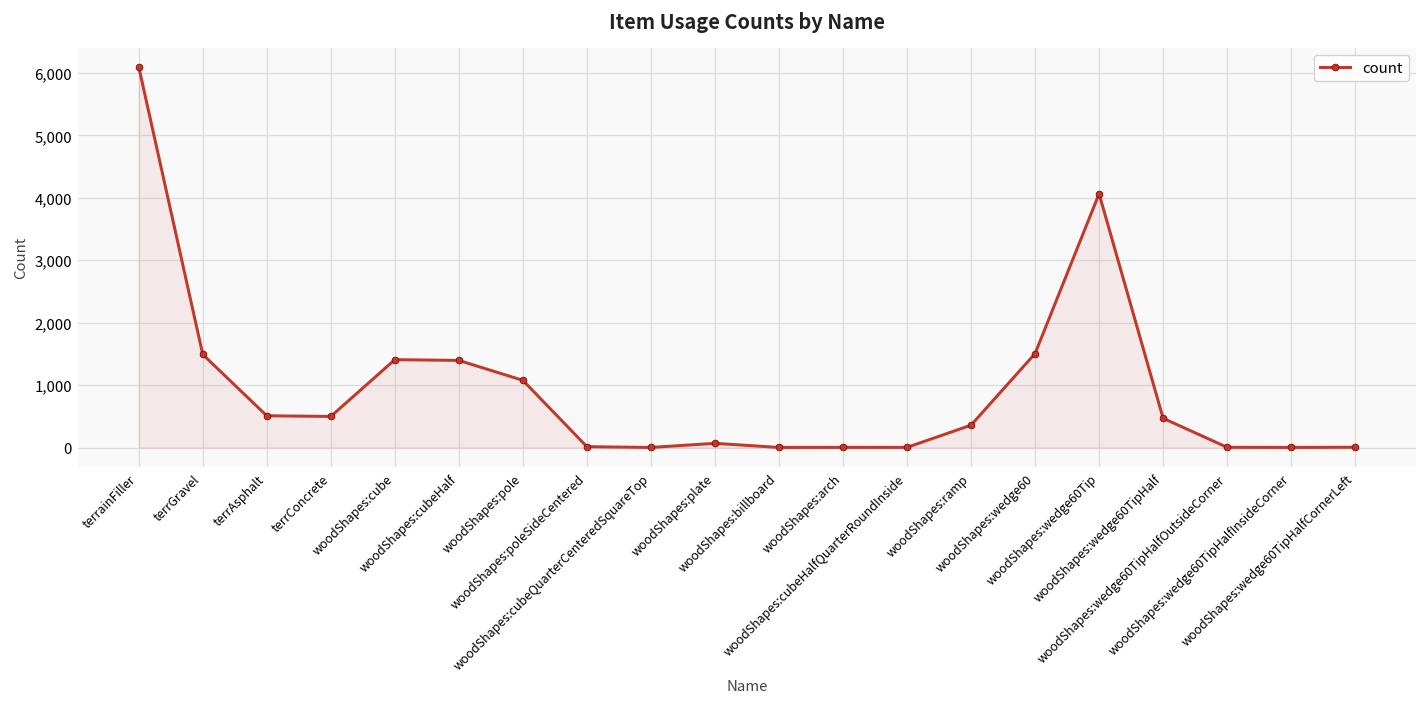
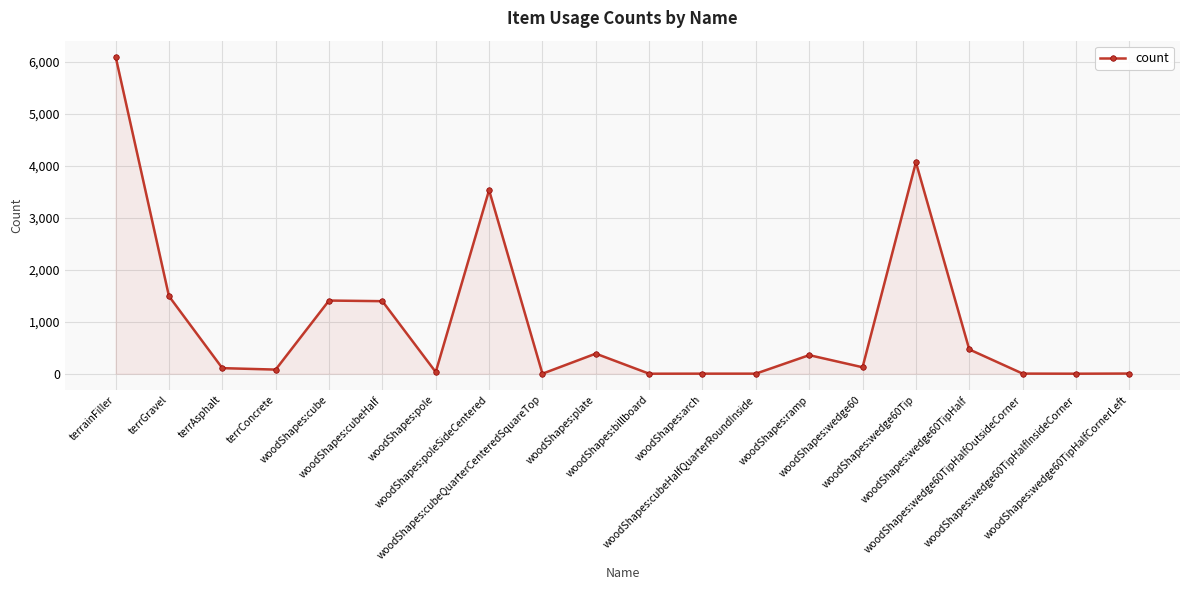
terrAsphalt: 500 -> 100
terrConcrete: 500 -> 100
woodShapes:pole: 1,100 -> 0
woodShapes:poleSideCentered: 0 -> 3,500
woodShapes:plate: 100 -> 400
woodShapes:wedge60: 1,500 -> 100
